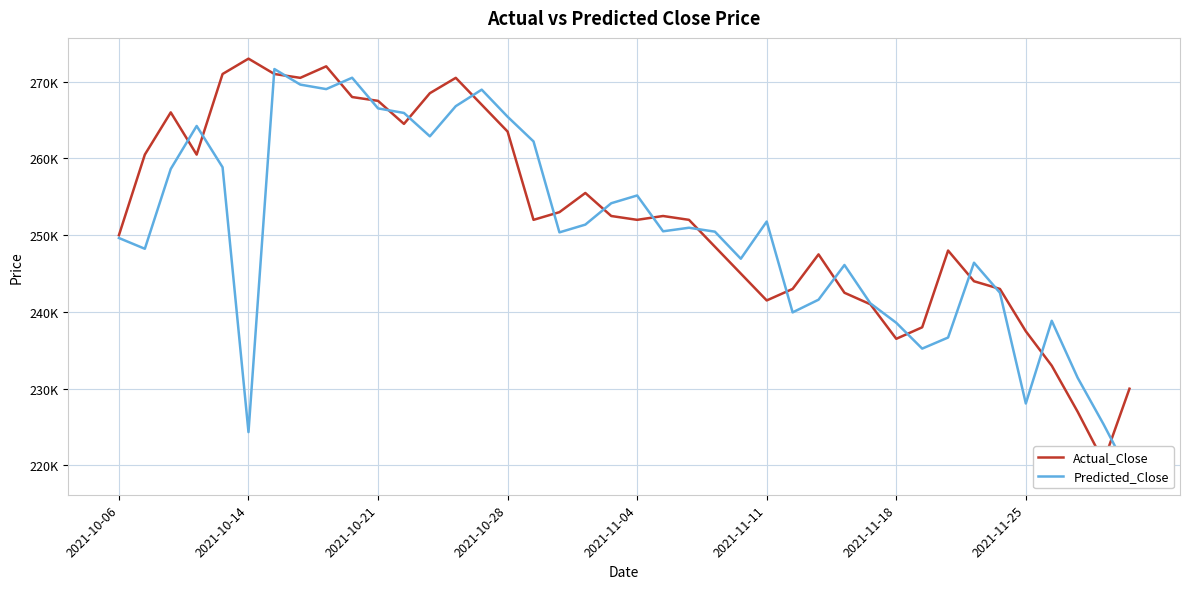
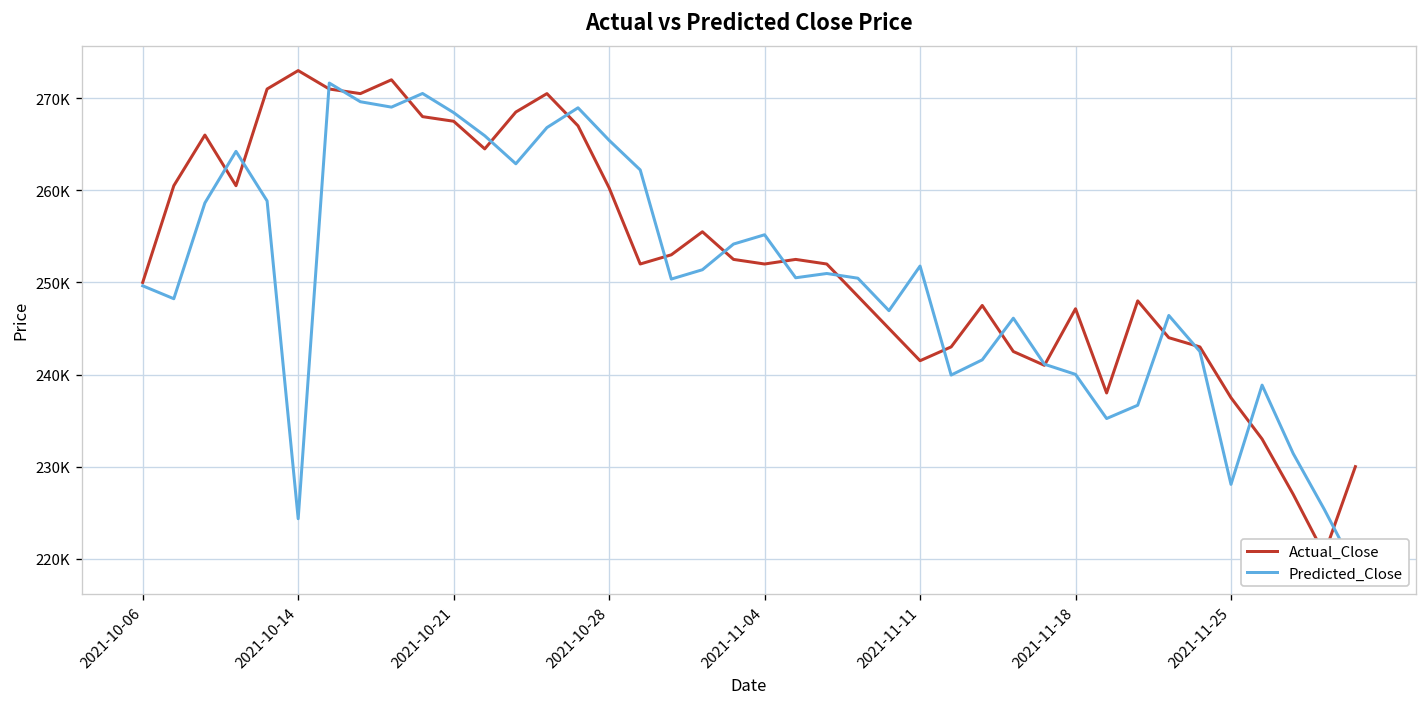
Predicted_Close, 2021-10-21: 267000 -> 268000
Actual_Close, 2021-10-28: 264000 -> 260000
Actual_Close, 2021-11-18: 236000 -> 247000
Predicted_Close, 2021-11-18: 239000 -> 240000
